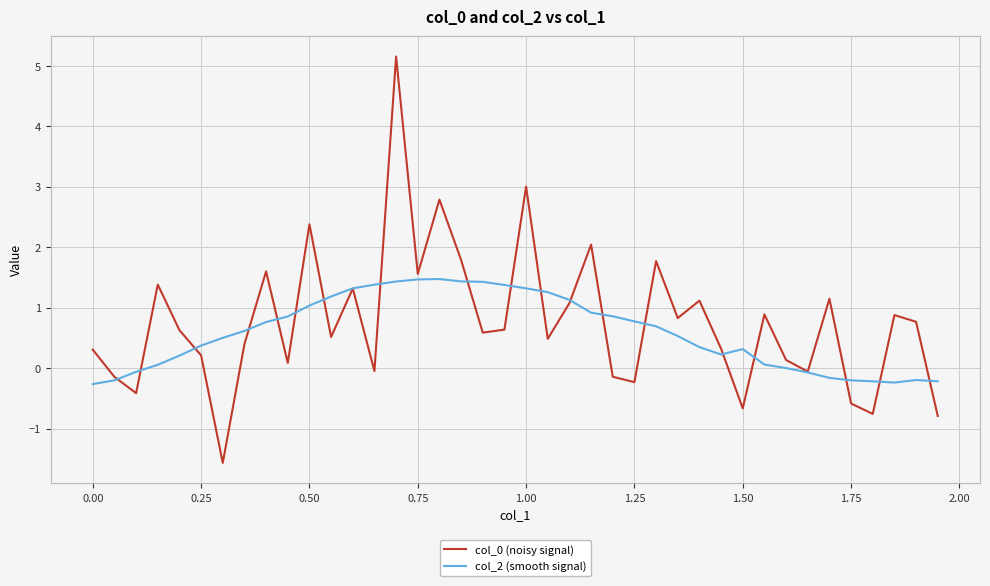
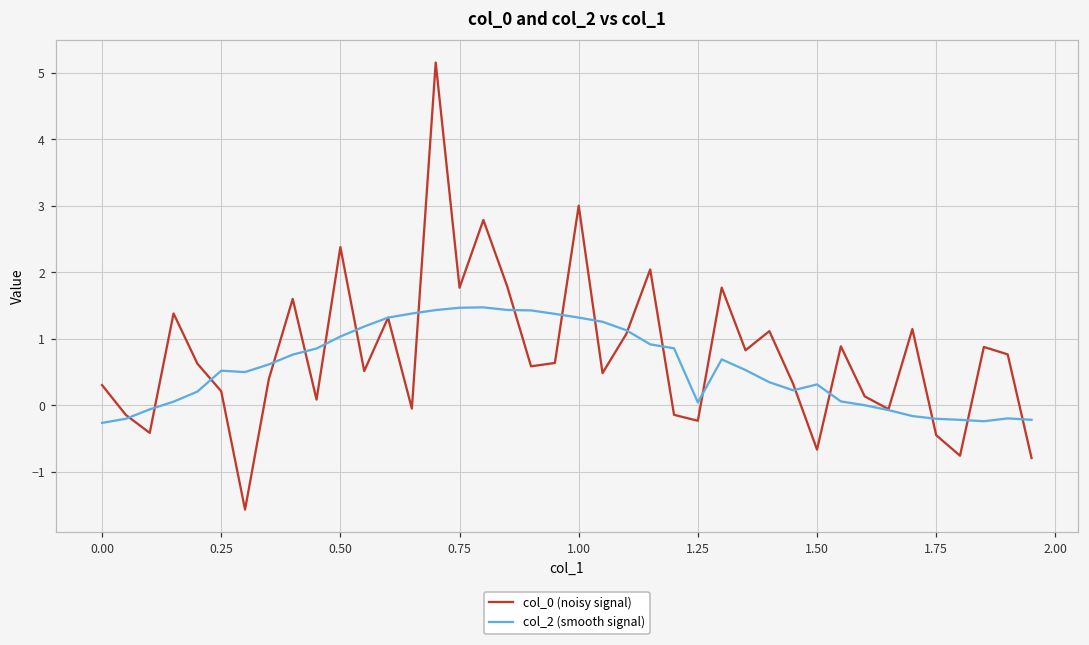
col_2 (smooth signal), 0.25: 0.4 -> 0.5
col_0 (noisy signal), 0.75: 1.6 -> 1.8
col_2 (smooth signal), 1.25: 0.8 -> 0.0
col_0 (noisy signal), 1.75: -0.6 -> -0.4
